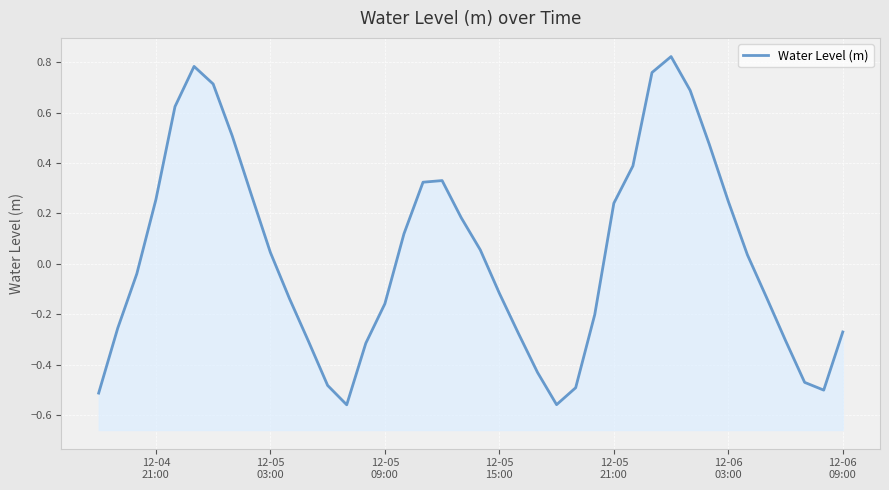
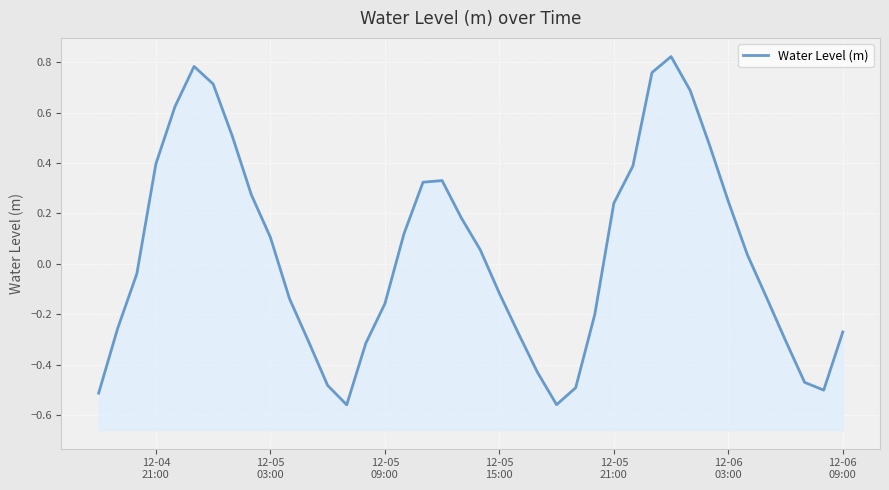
12-04 21:00: 0.26 -> 0.40
12-05 03:00: 0.05 -> 0.11
